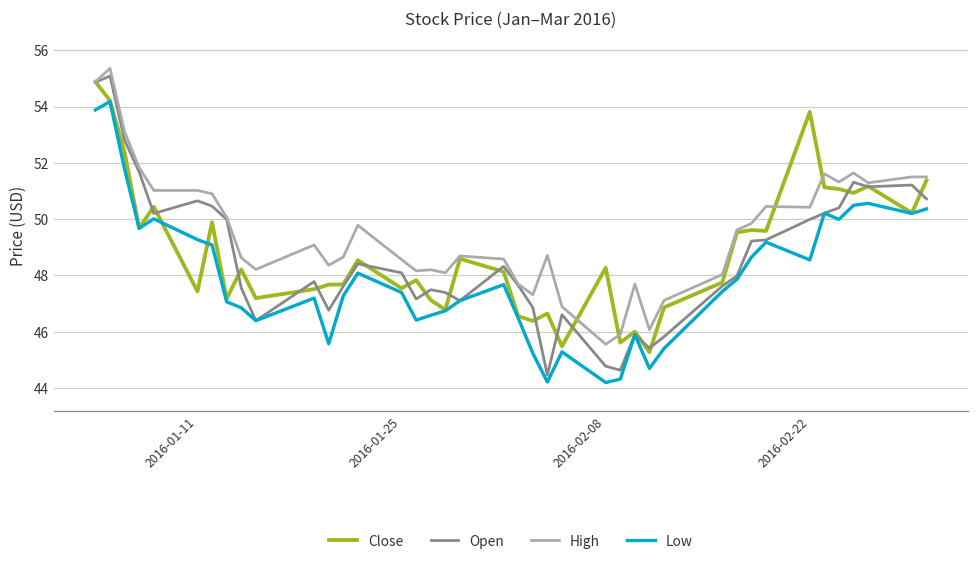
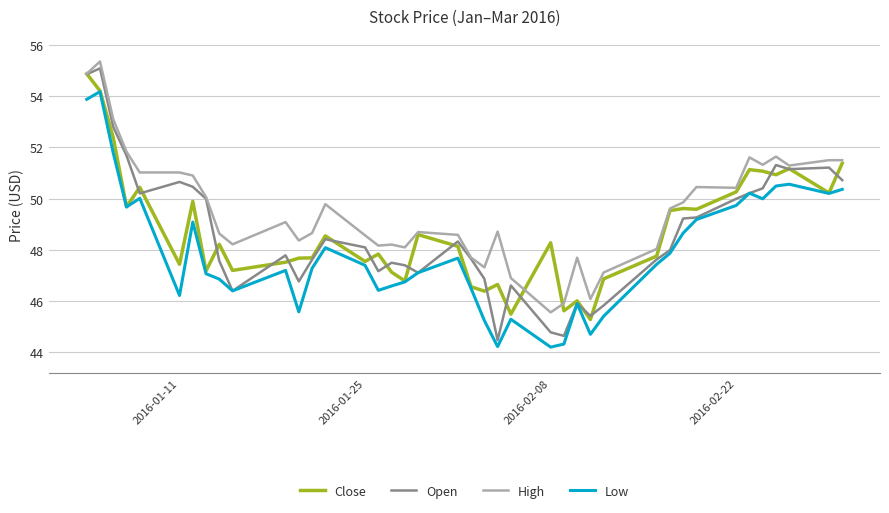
Low, 2016-01-11: 49.3 -> 46.2
Close, 2016-02-22: 53.8 -> 50.3
Low, 2016-02-22: 48.6 -> 49.7
